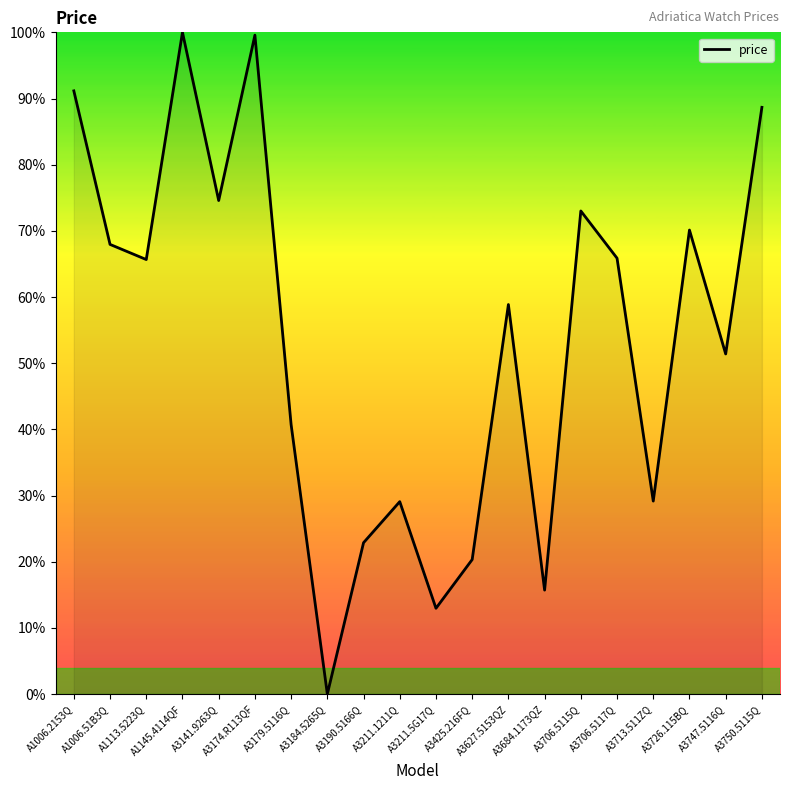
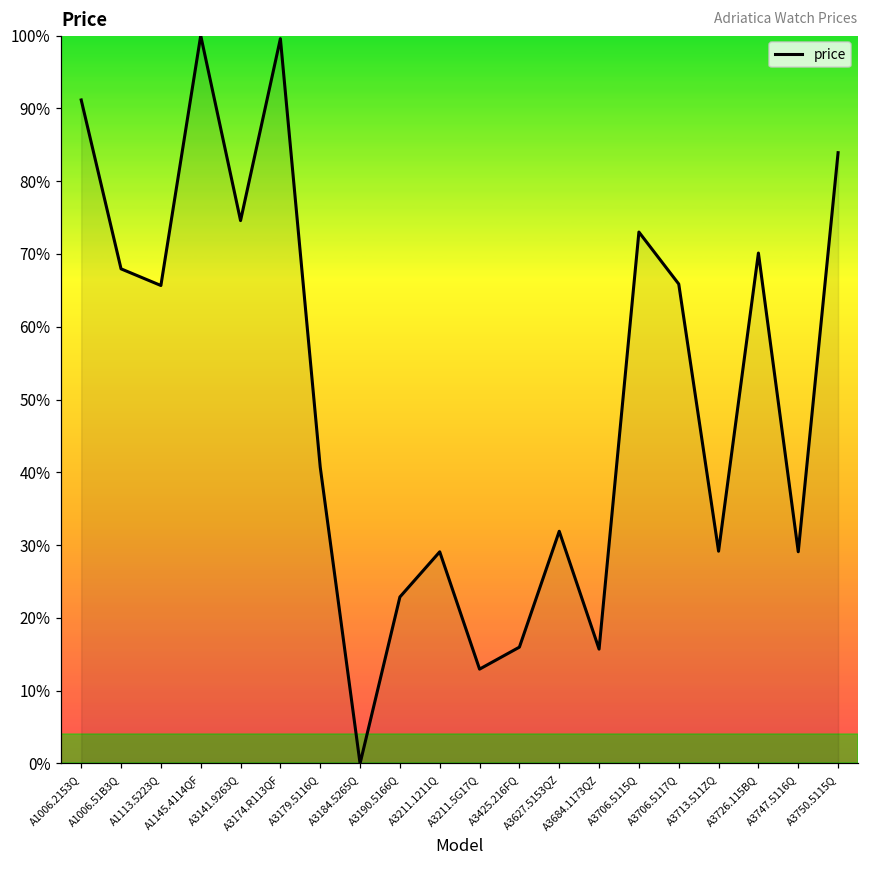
A3425.216FQ: 20% -> 16%
A3627.5153QZ: 59% -> 32%
A3747.5116Q: 51% -> 29%
A3750.5115Q: 89% -> 84%
